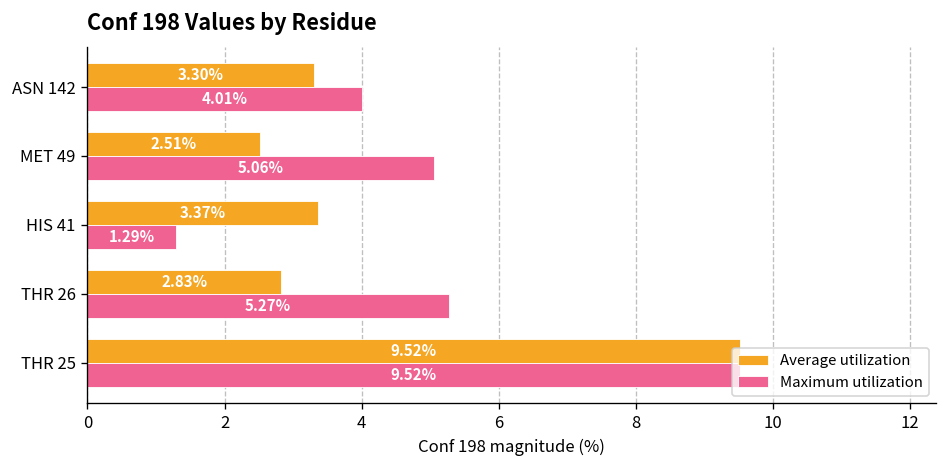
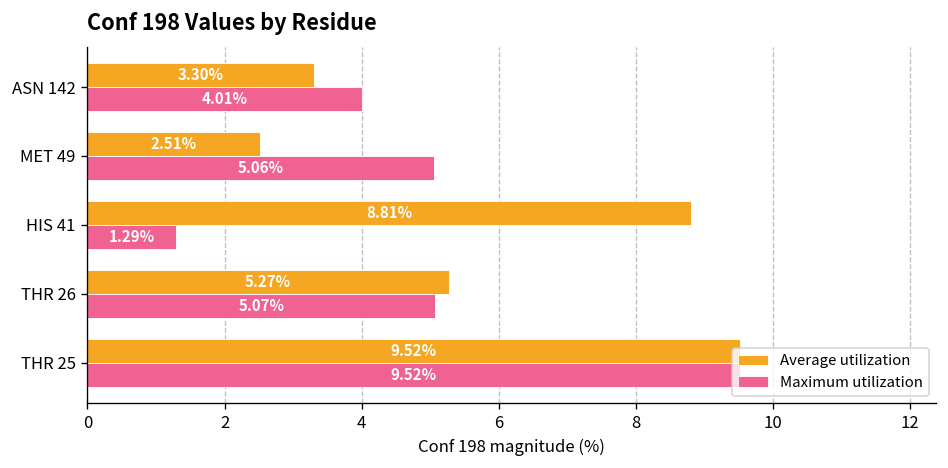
Average utilization, HIS 41: 3.37% -> 8.81%
Average utilization, THR 26: 2.83% -> 5.27%
Maximum utilization, THR 26: 5.27% -> 5.07%
